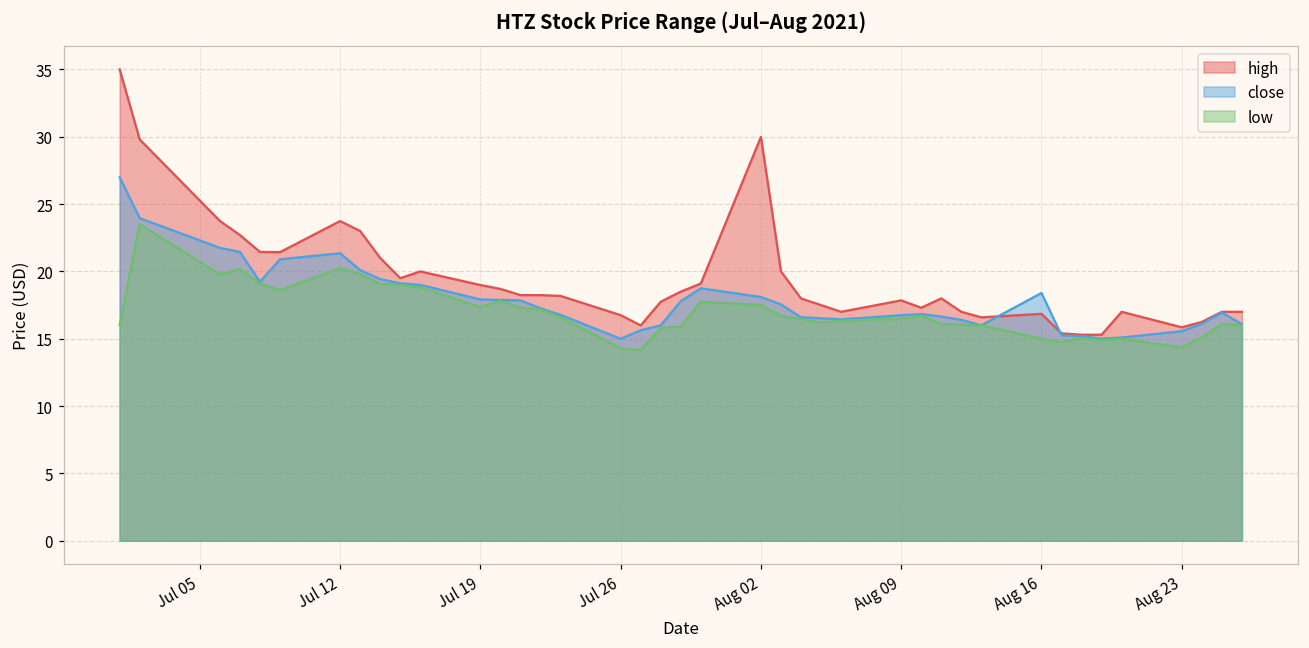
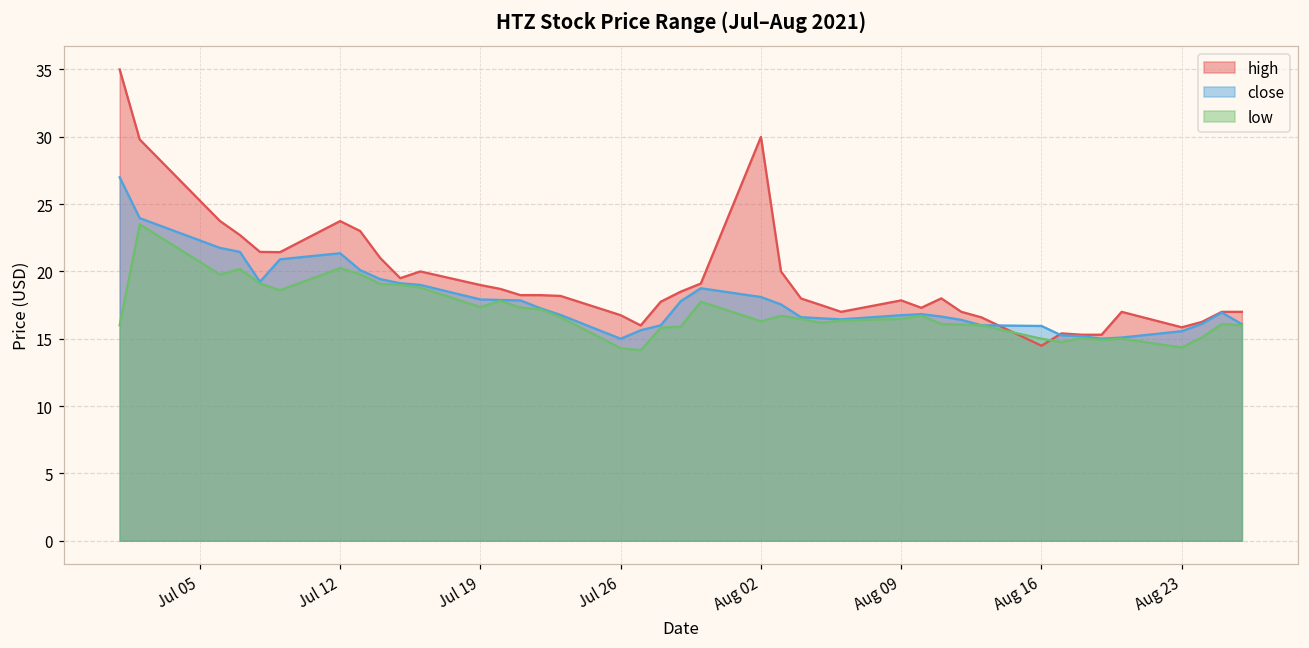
low, Aug 02: 17.5 -> 16.3
high, Aug 16: 16.9 -> 14.5
close, Aug 16: 18.4 -> 15.9
